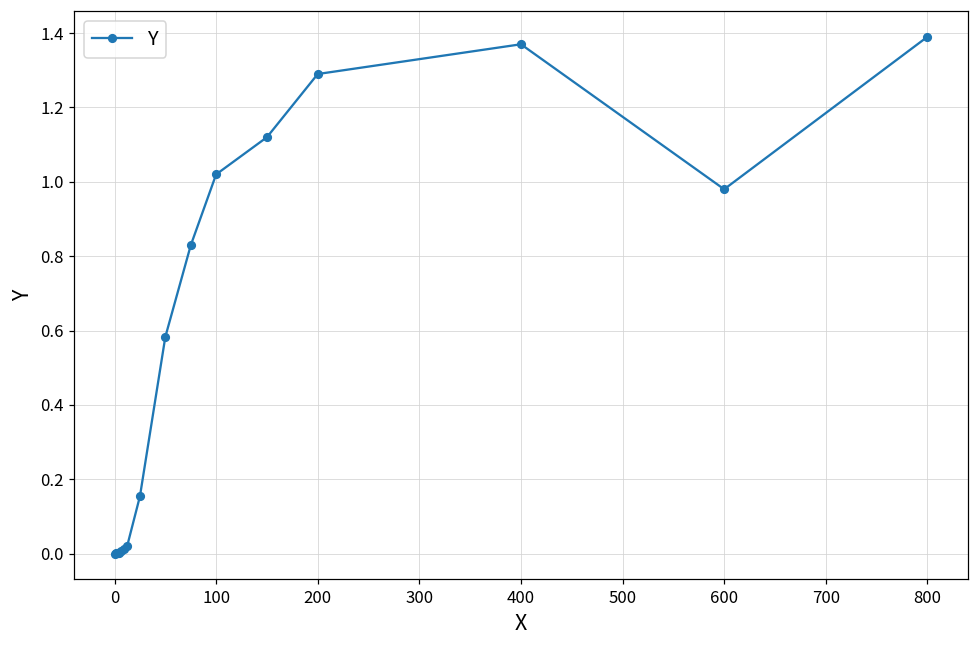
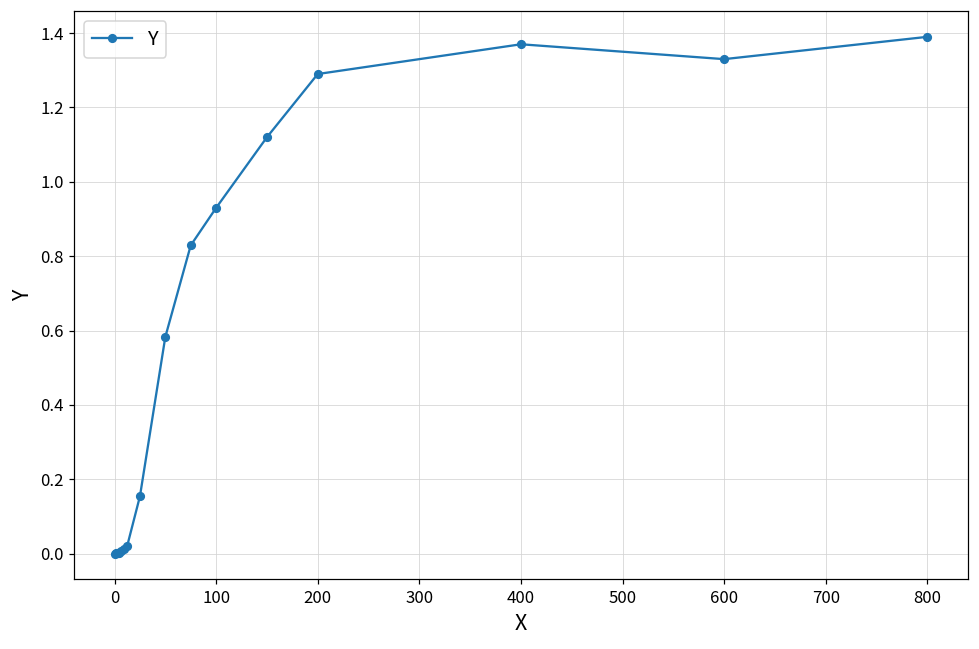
100: 1.02 -> 0.93
600: 0.98 -> 1.33
